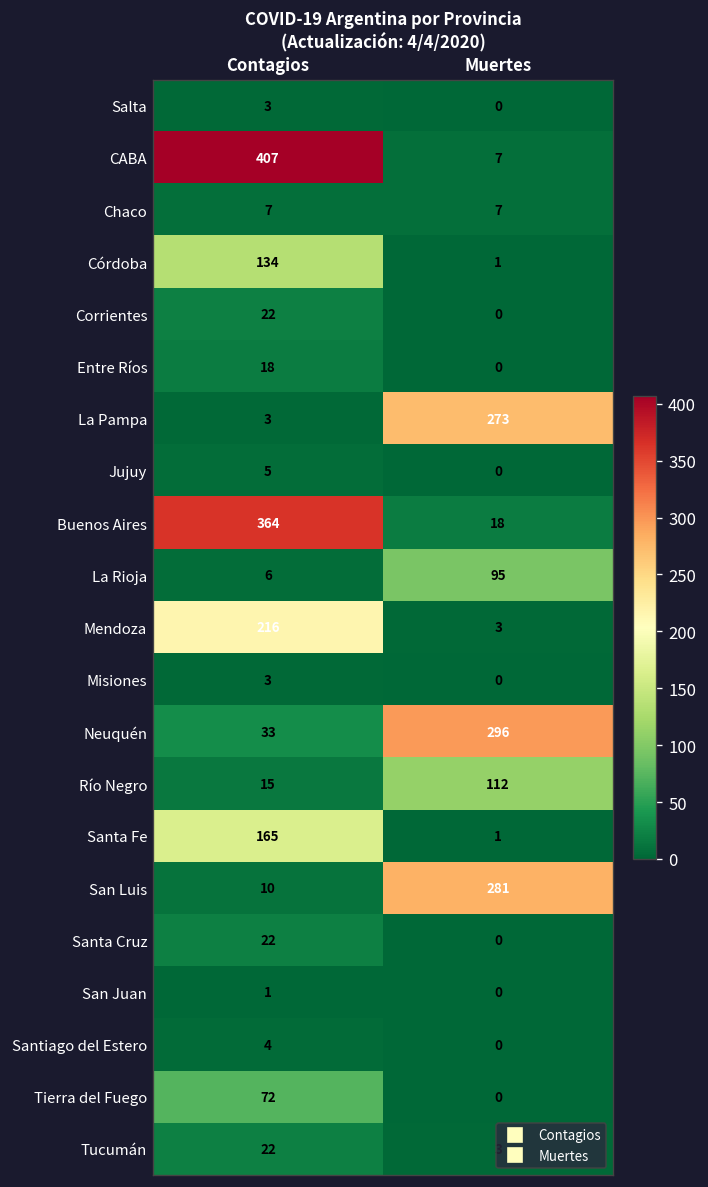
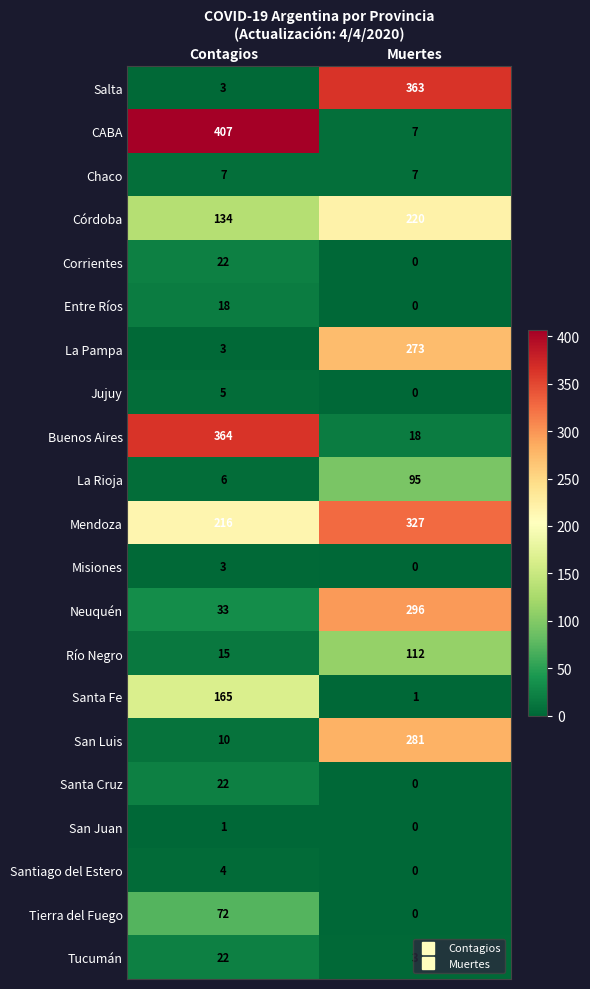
Salta, Muertes: 0 -> 363
Córdoba, Muertes: 1 -> 220
Mendoza, Muertes: 3 -> 327
